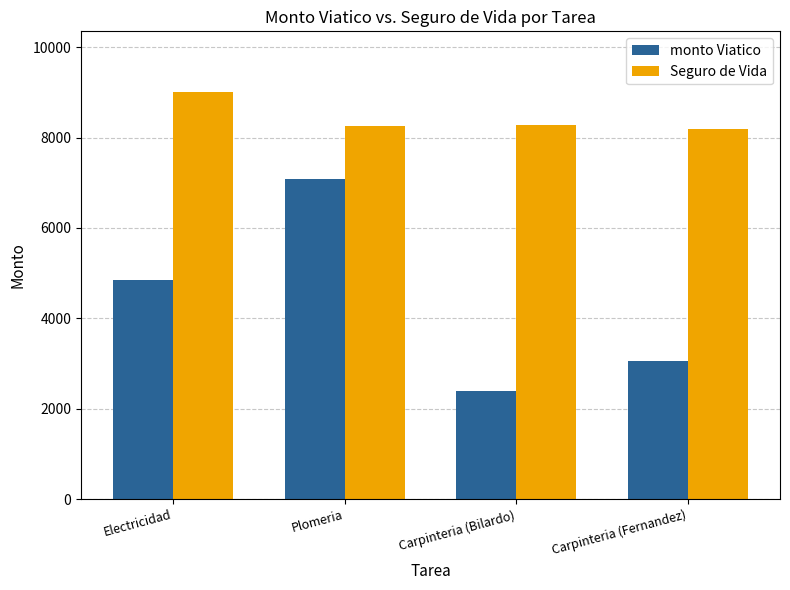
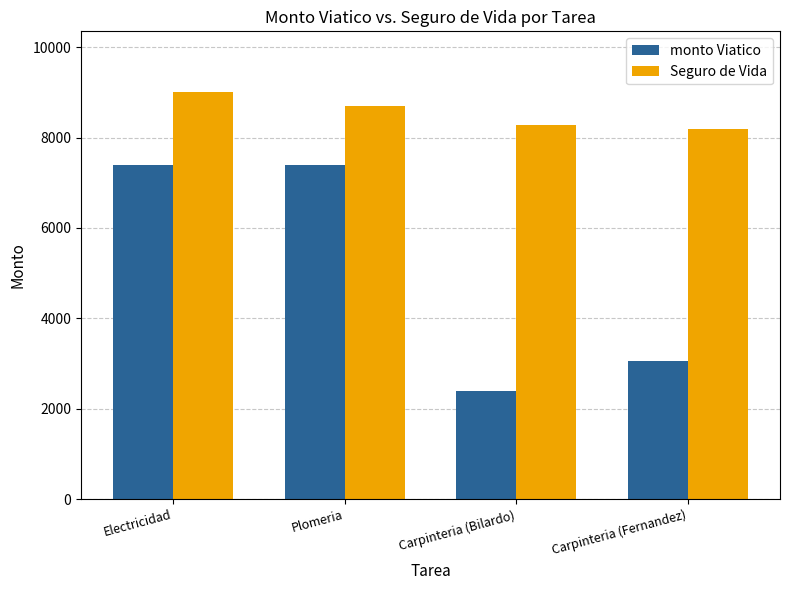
monto Viatico, Electricidad: 4900 -> 7400
monto Viatico, Plomeria: 7100 -> 7400
Seguro de Vida, Plomeria: 8300 -> 8700
